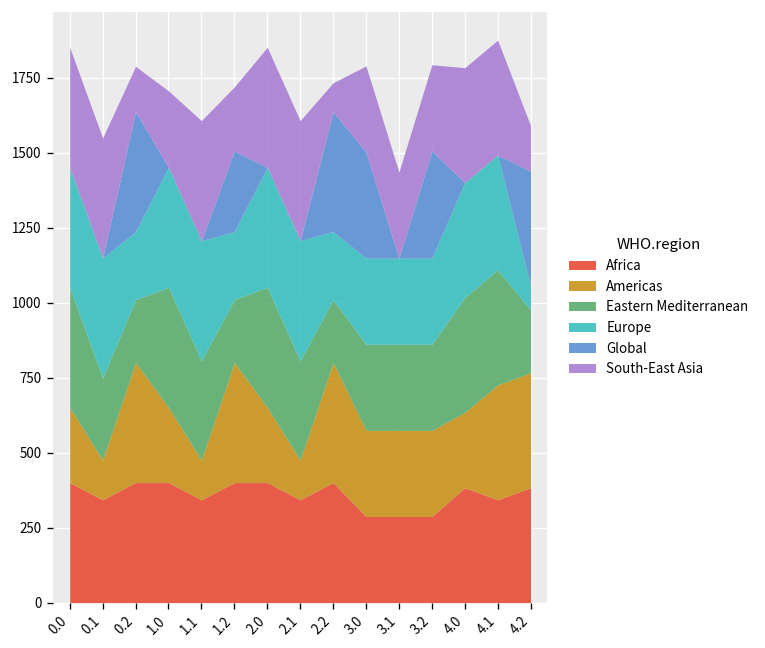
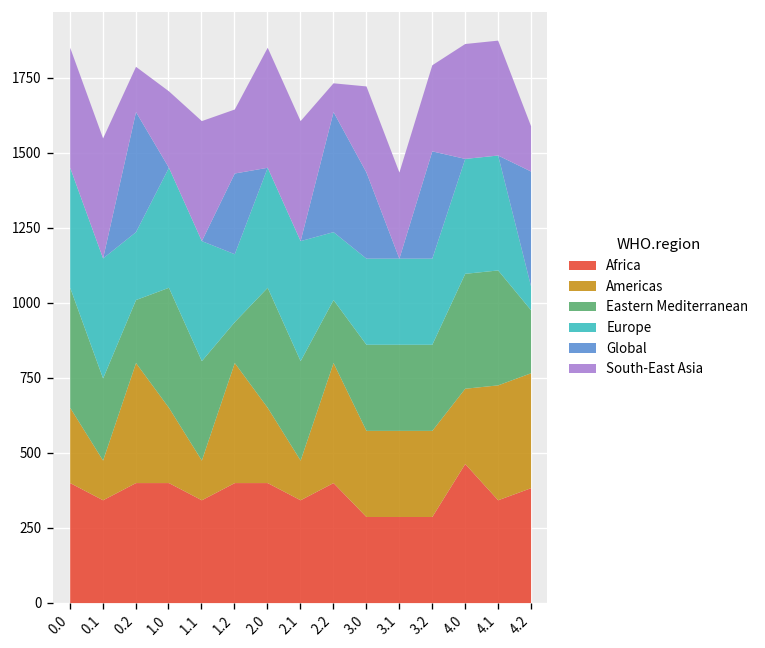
Eastern Mediterranean, 1.2: 210 -> 140
Global, 3.0: 350 -> 290
Africa, 4.0: 380 -> 460
